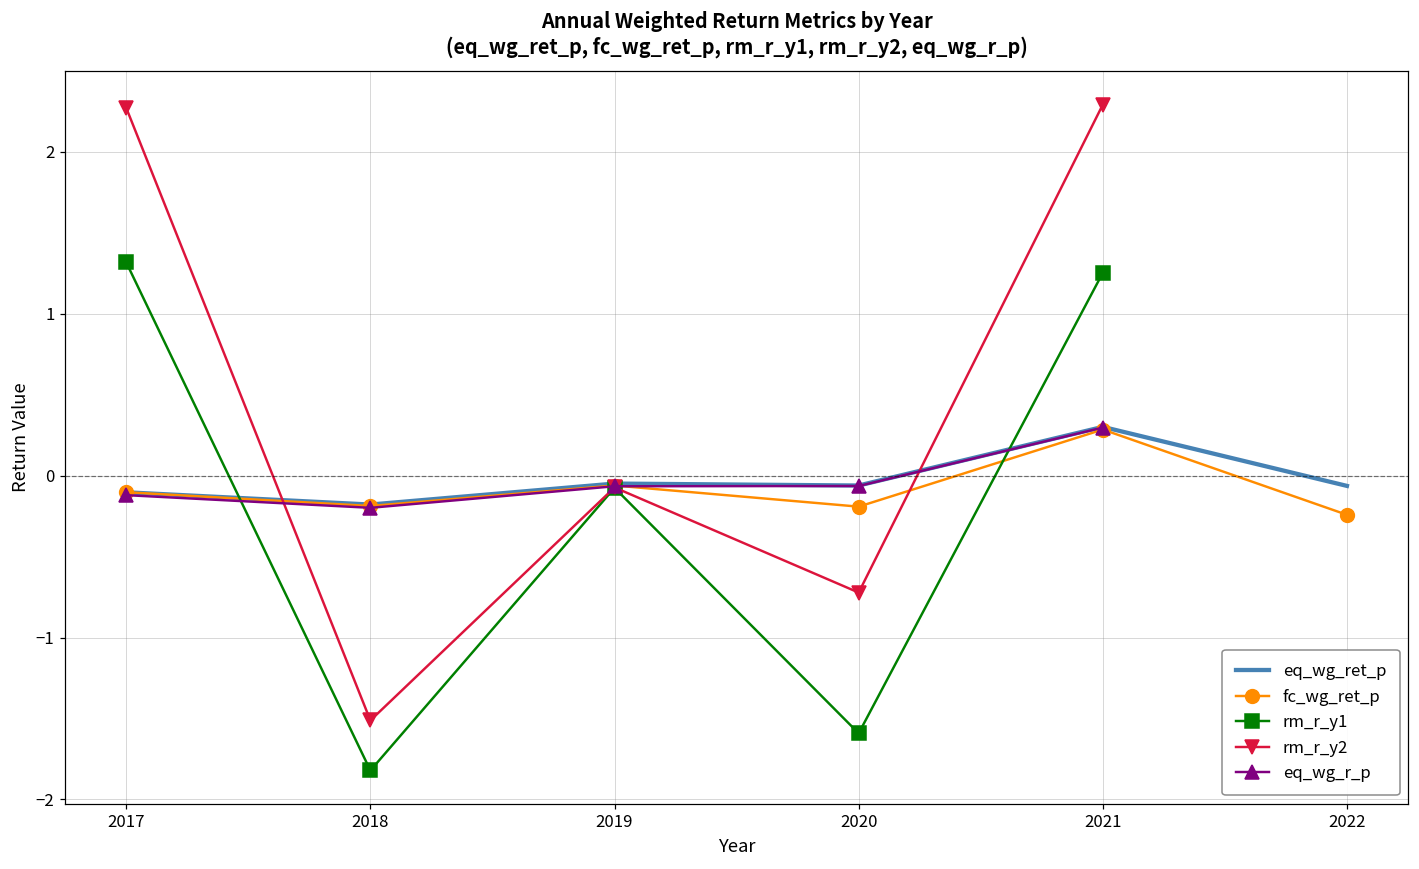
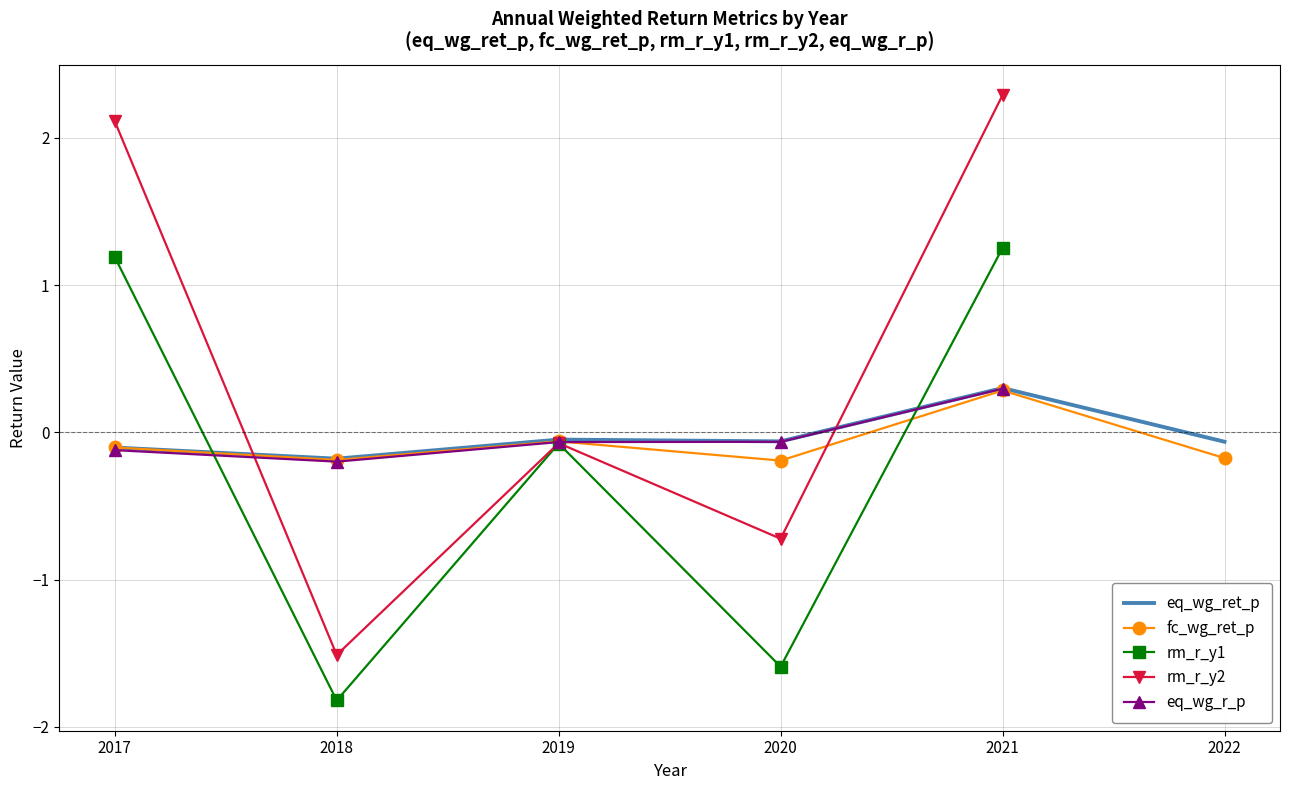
rm_r_y1, 2017: 1.32 -> 1.19
rm_r_y2, 2017: 2.27 -> 2.11
fc_wg_ret_p, 2022: -0.24 -> -0.17
